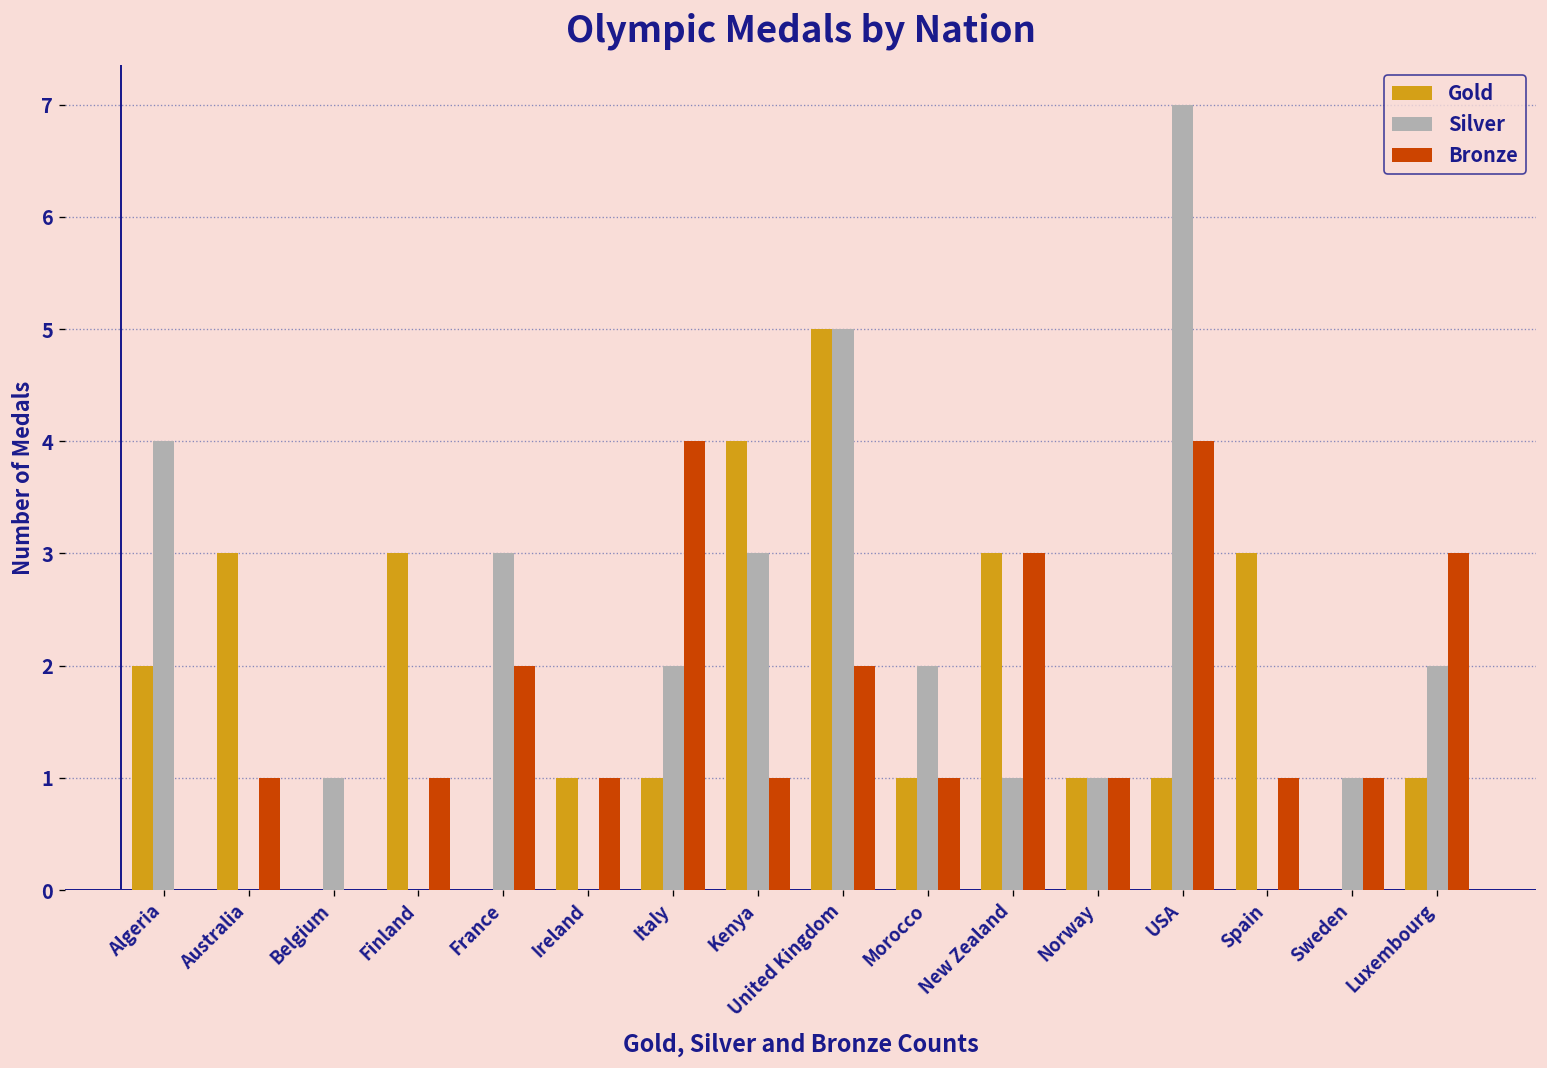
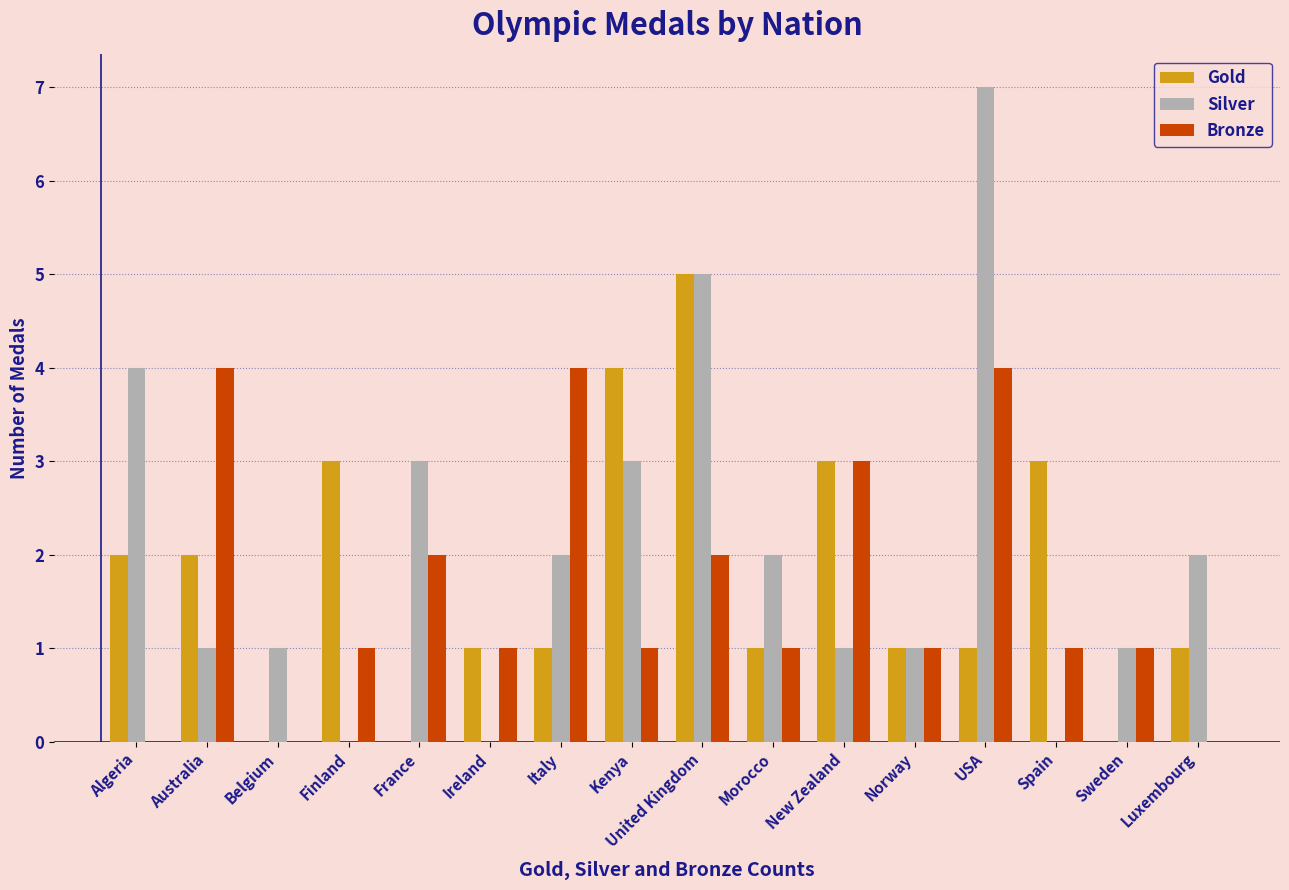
Gold, Australia: 3 -> 2
Silver, Australia: 0 -> 1
Bronze, Australia: 1 -> 4
Bronze, Luxembourg: 3 -> 0
